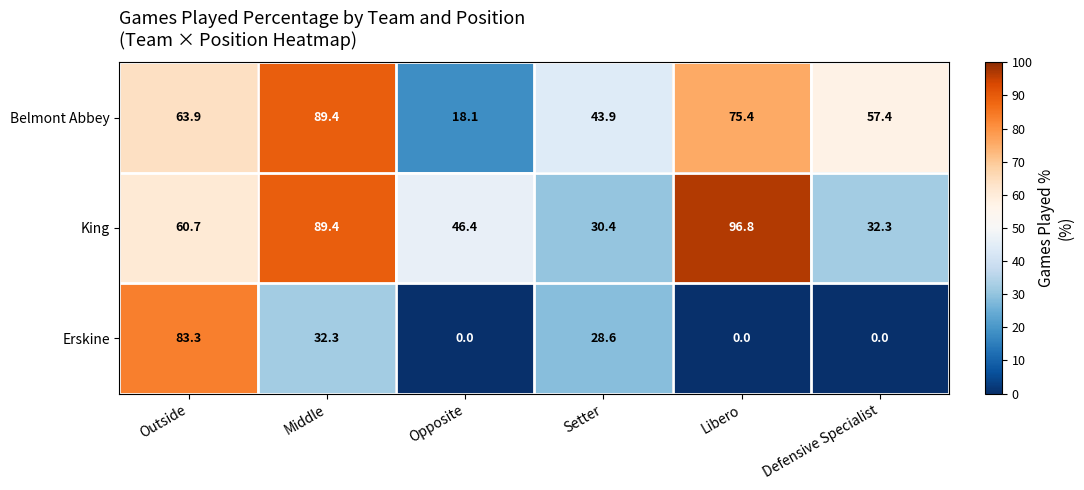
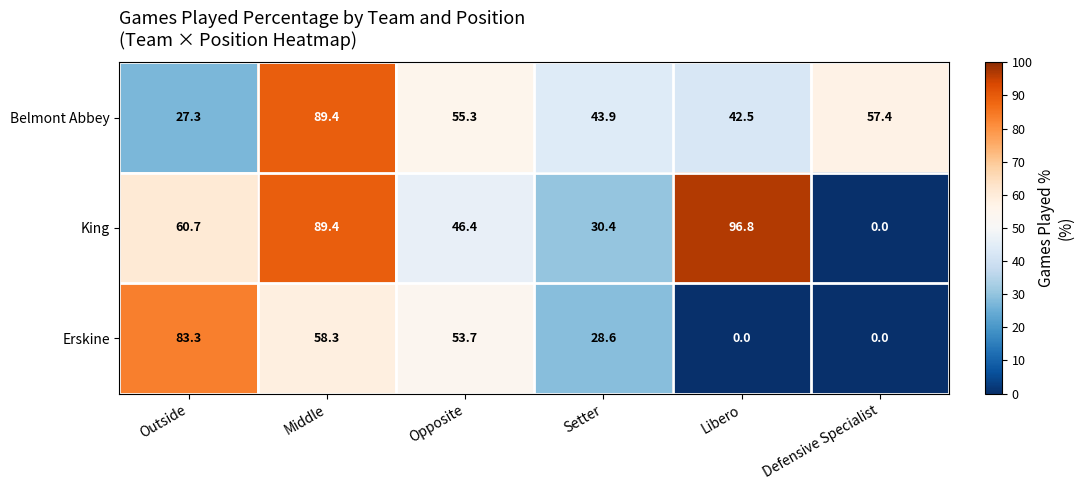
Belmont Abbey, Outside: 63.9 -> 27.3
Belmont Abbey, Opposite: 18.1 -> 55.3
Belmont Abbey, Libero: 75.4 -> 42.5
King, Defensive Specialist: 32.3 -> 0.0
Erskine, Middle: 32.3 -> 58.3
Erskine, Opposite: 0.0 -> 53.7
